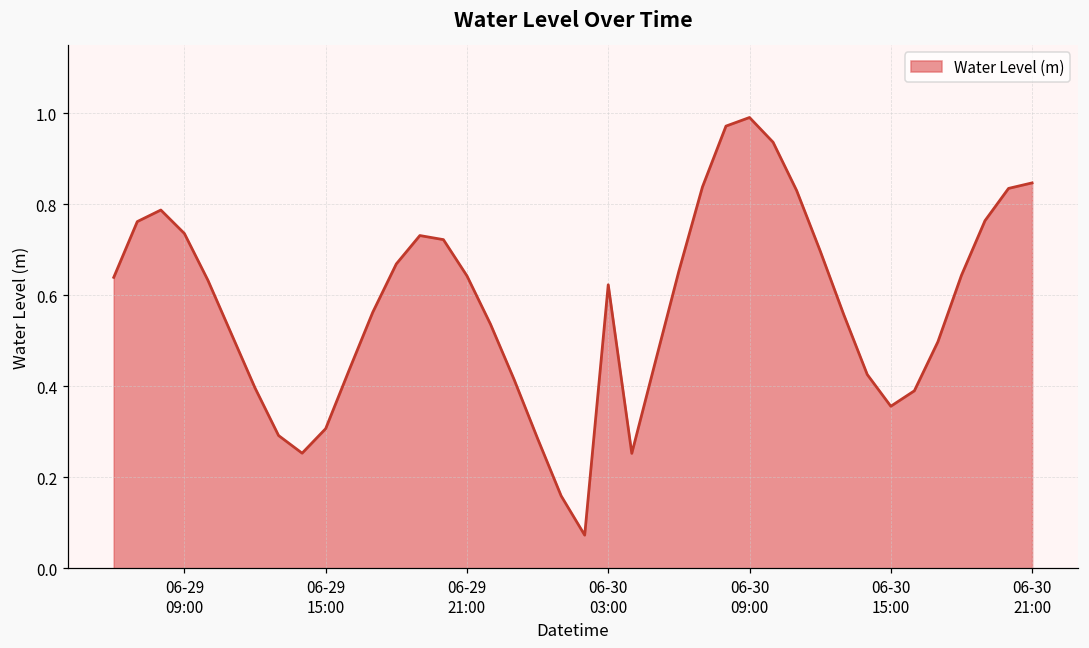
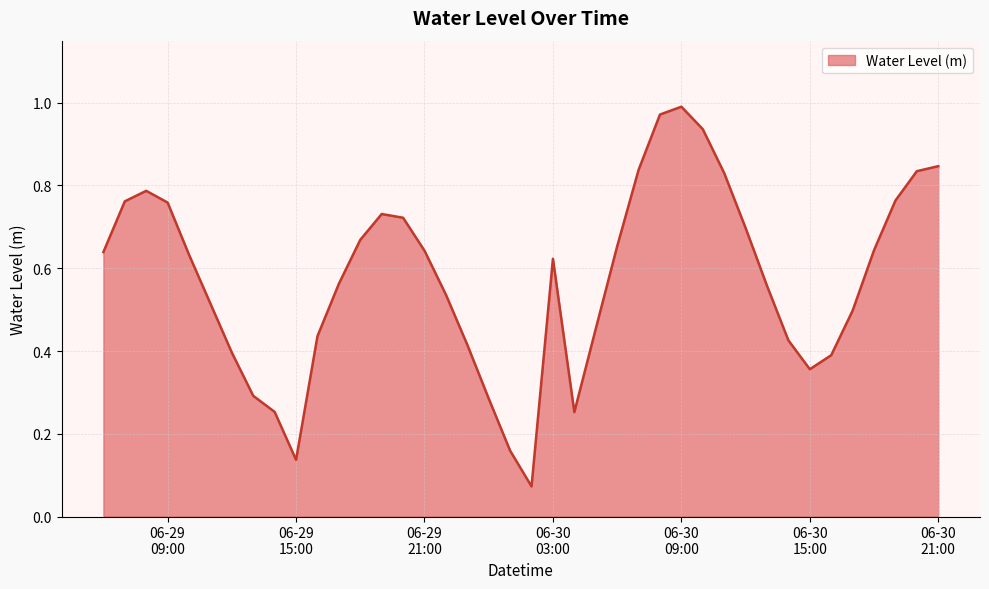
06-29 09:00: 0.74 -> 0.76
06-29 15:00: 0.31 -> 0.14
